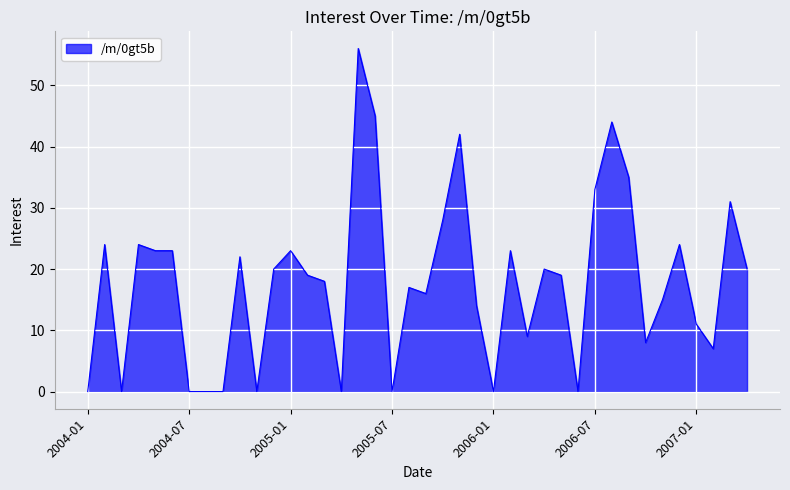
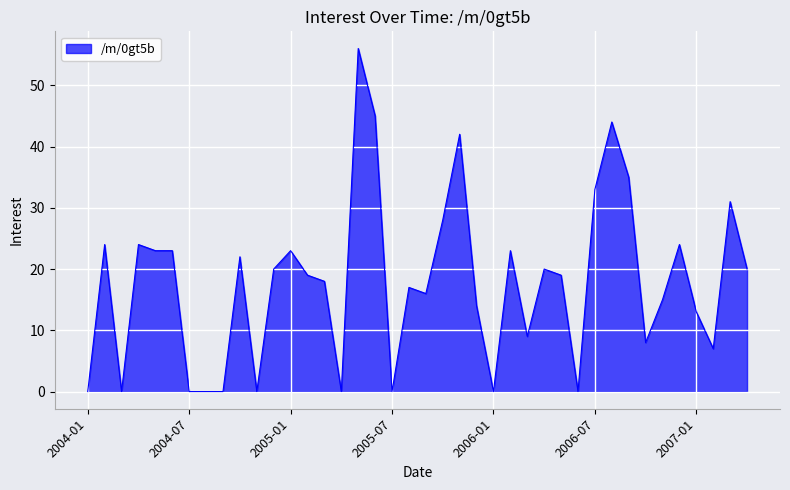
2007-01: 11 -> 13
